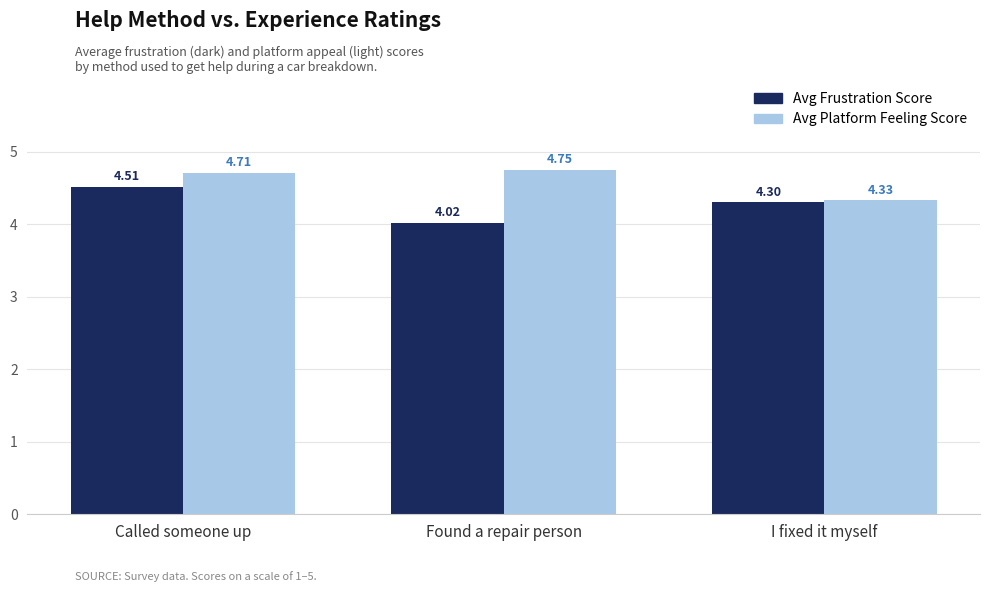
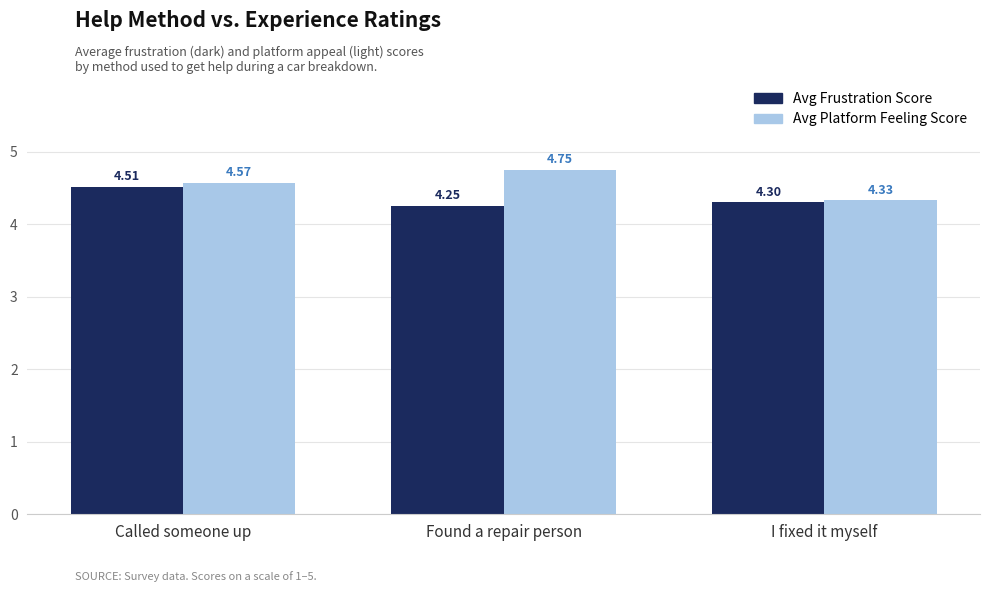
Avg Platform Feeling Score, Called someone up: 4.71 -> 4.57
Avg Frustration Score, Found a repair person: 4.02 -> 4.25
